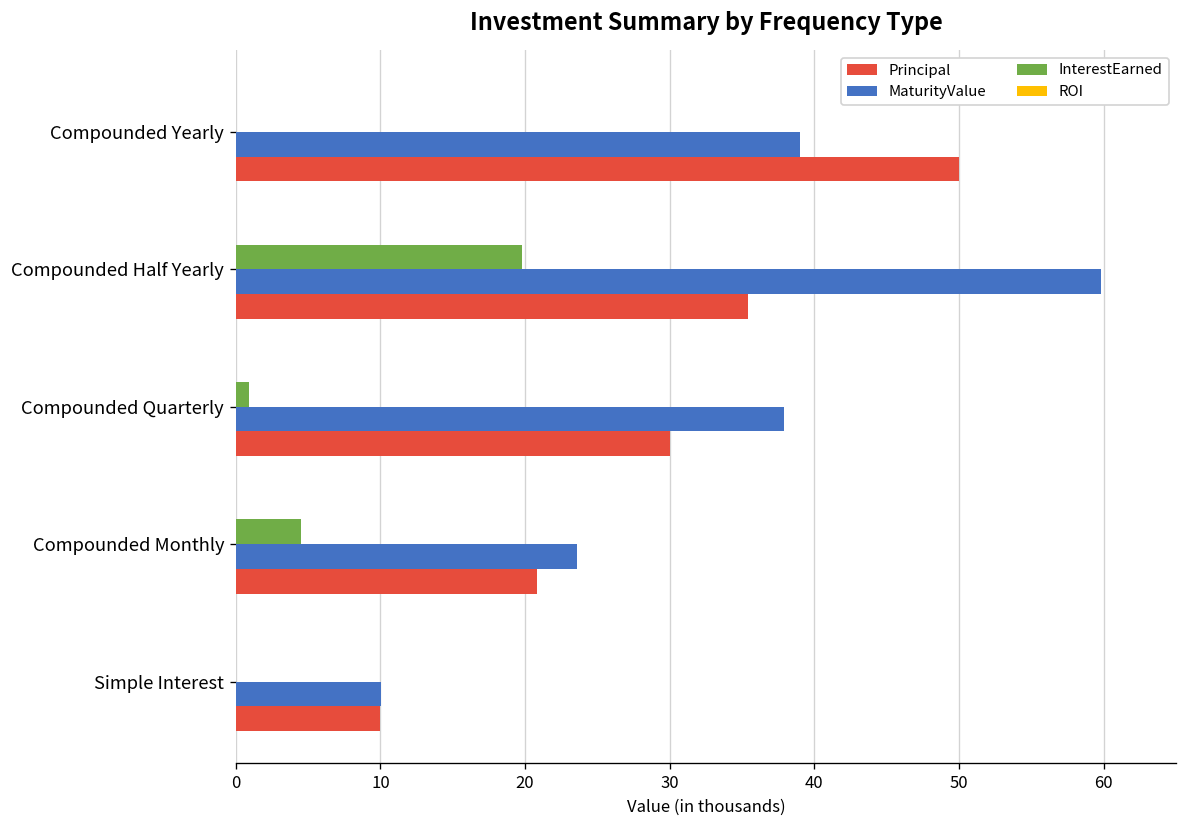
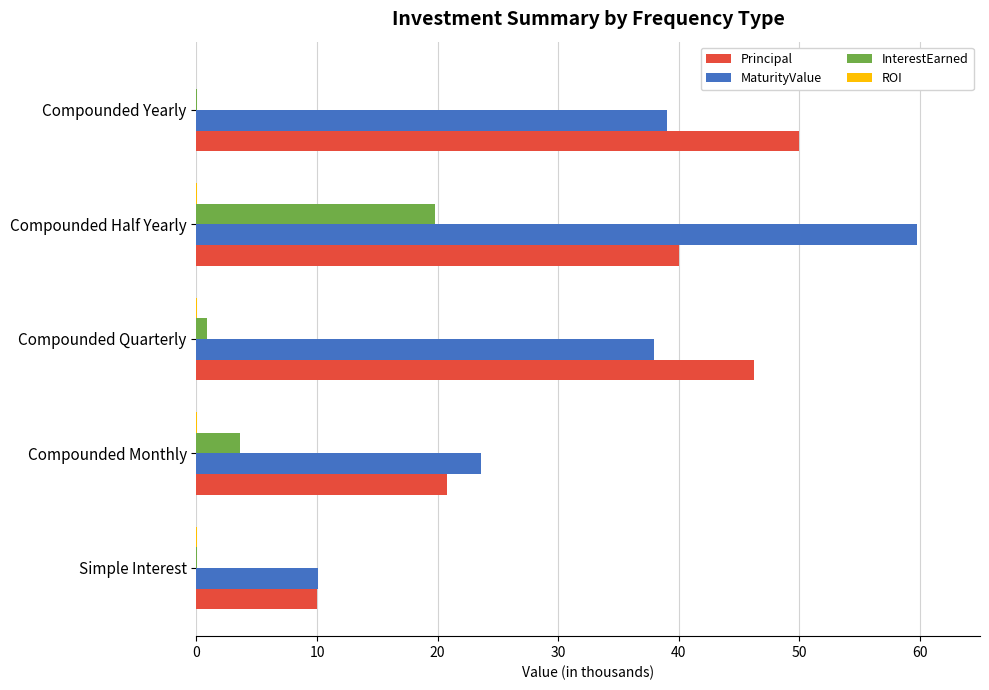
Principal, Compounded Half Yearly: 35.4 -> 40.0
Principal, Compounded Quarterly: 30.0 -> 46.2
InterestEarned, Compounded Monthly: 4.5 -> 3.6
